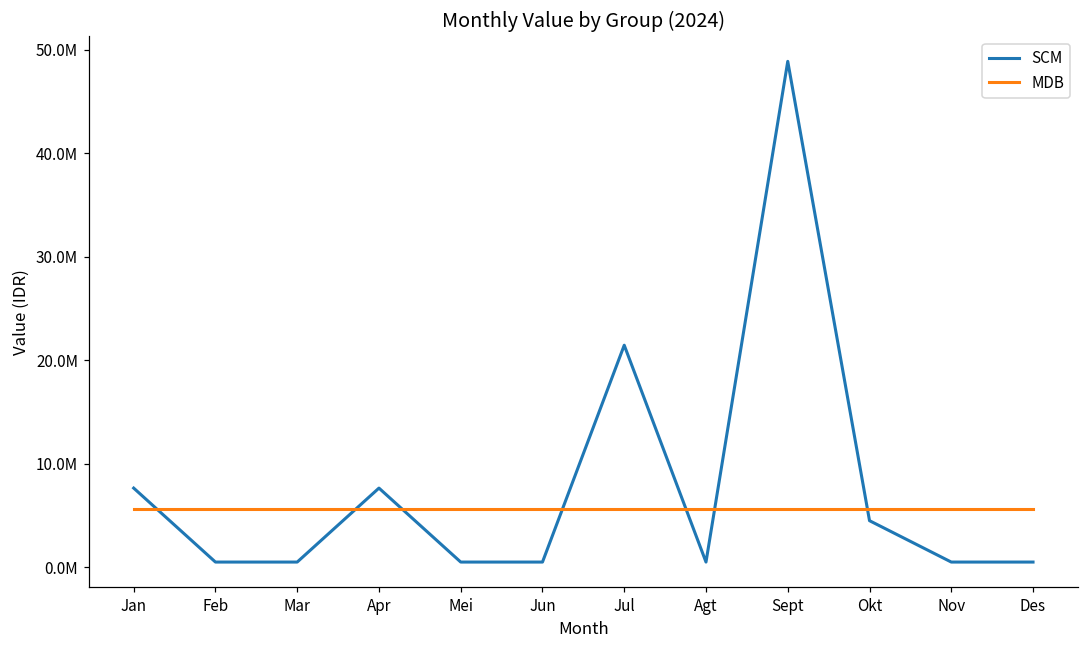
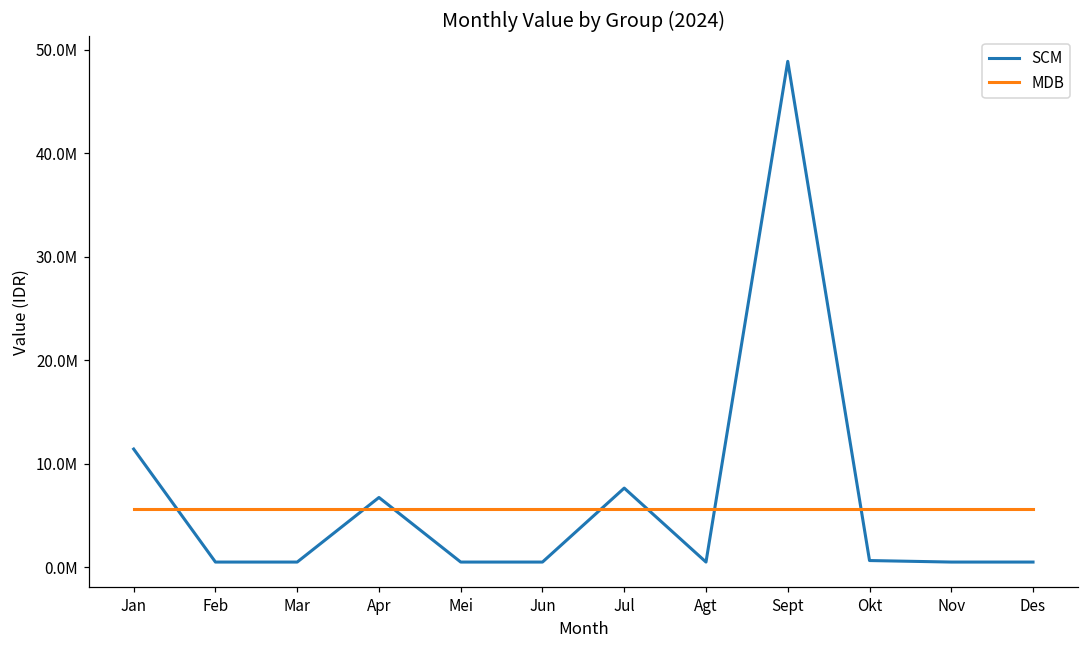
SCM, Jan: 8000000 -> 11000000
SCM, Apr: 8000000 -> 7000000
SCM, Jul: 21000000 -> 8000000
SCM, Okt: 4000000 -> 1000000
